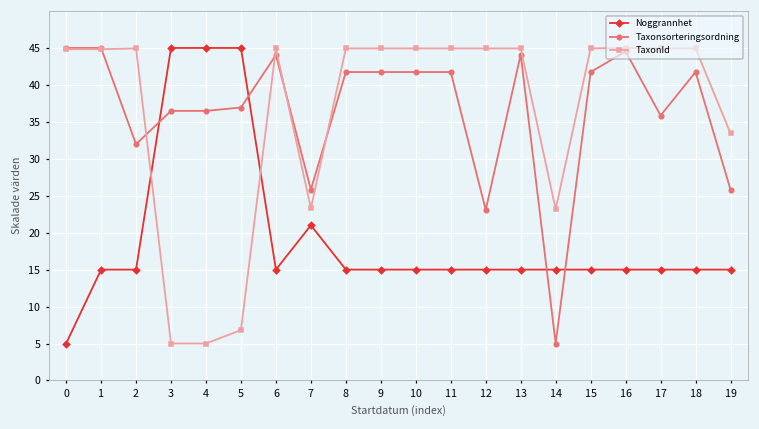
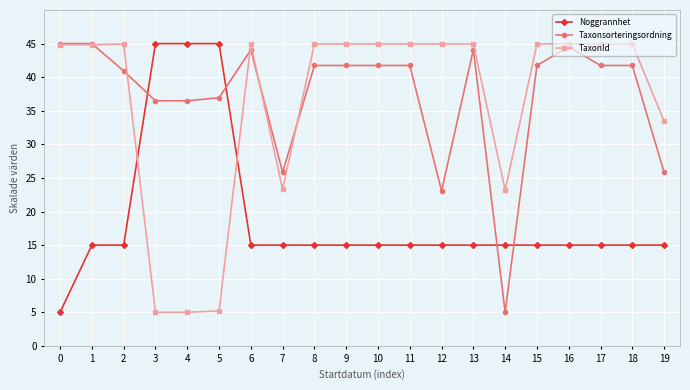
Taxonsorteringsordning, 2: 32 -> 41
TaxonId, 5: 7 -> 5
Noggrannhet, 7: 21 -> 15
Taxonsorteringsordning, 17: 36 -> 42
